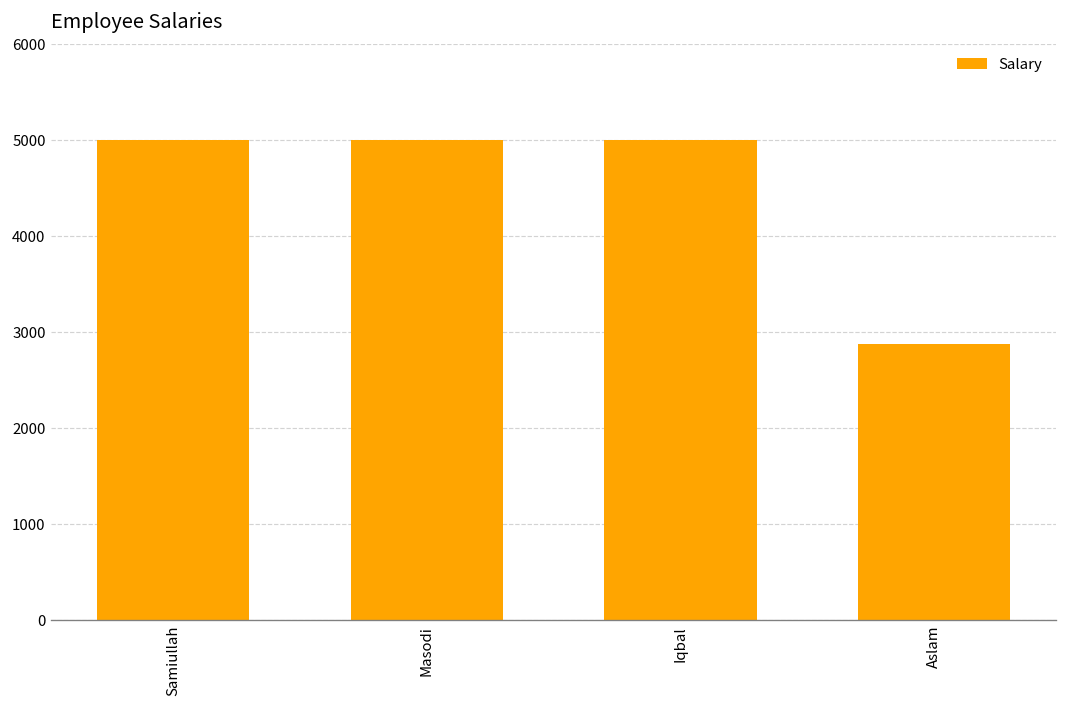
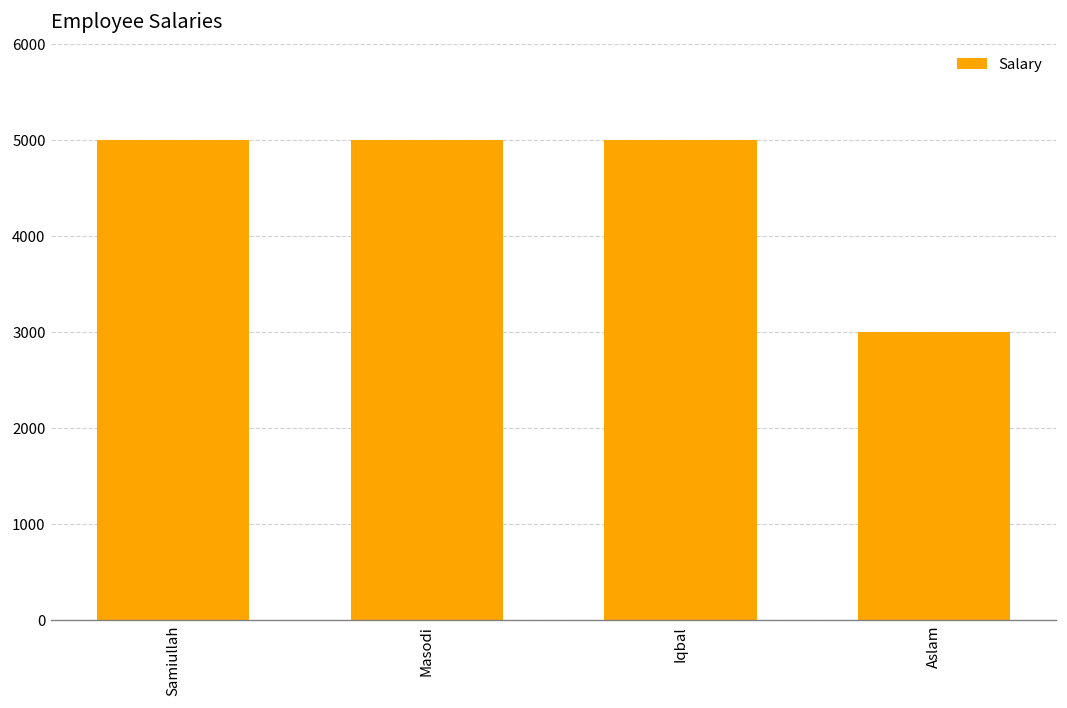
Aslam: 2900 -> 3000
